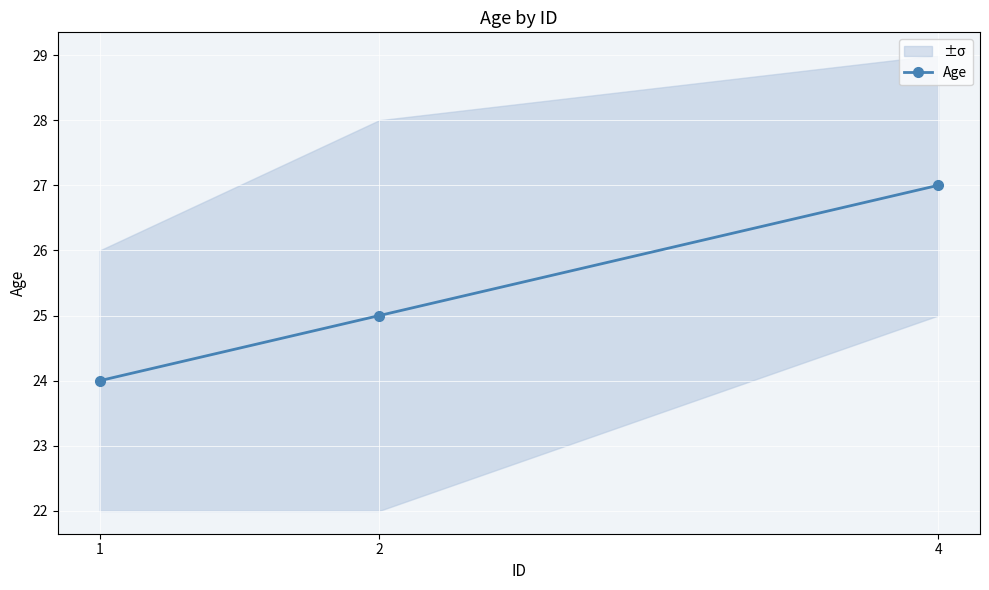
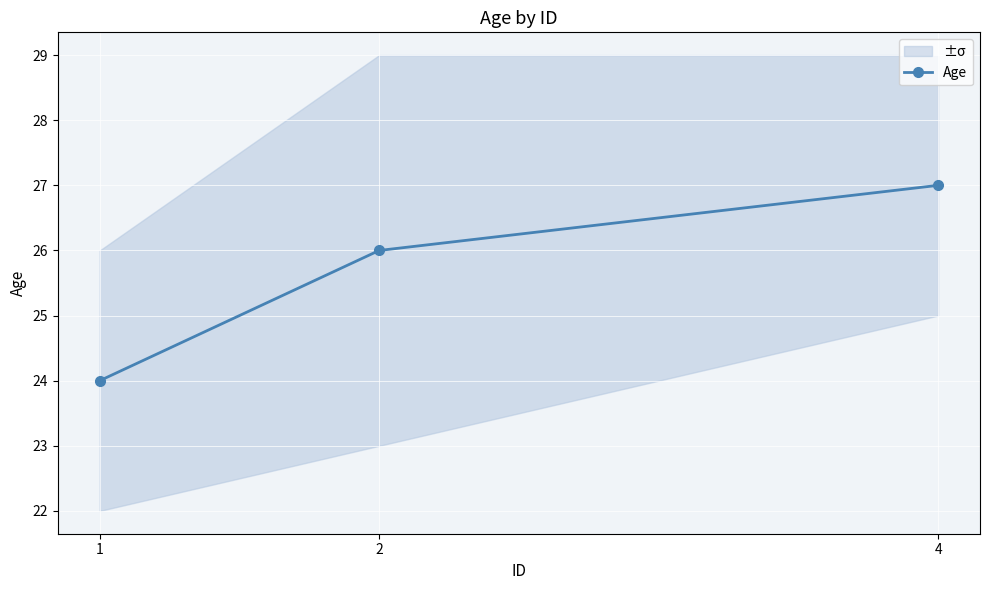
Age, 2: 25 -> 26
